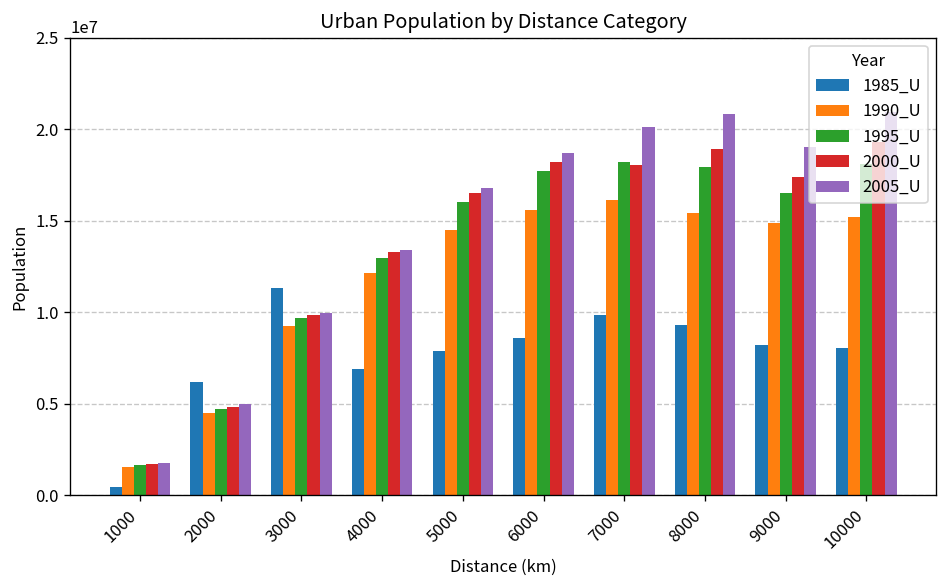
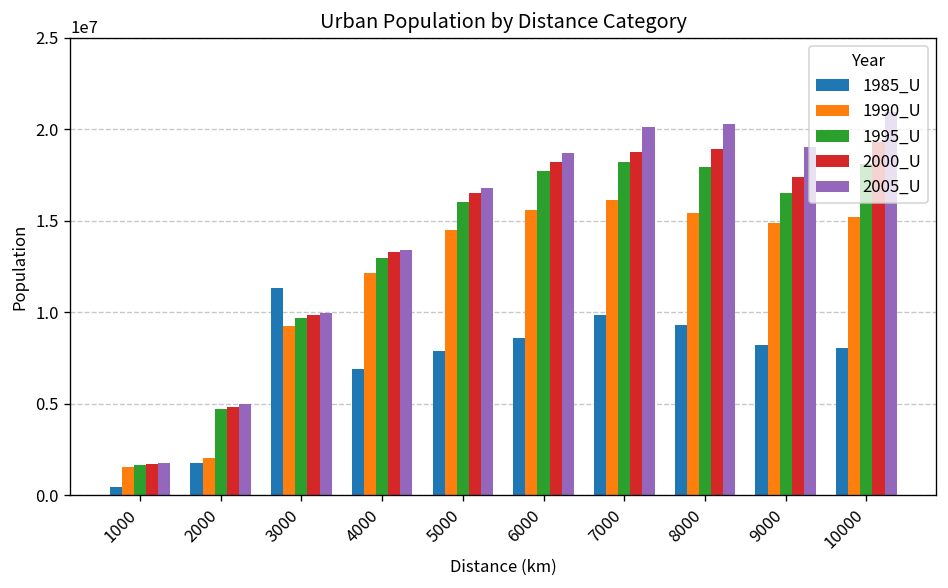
1985_U, 2000: 6200000 -> 1800000
1990_U, 2000: 4500000 -> 2000000
2000_U, 7000: 18100000 -> 18700000
2005_U, 8000: 20800000 -> 20300000
